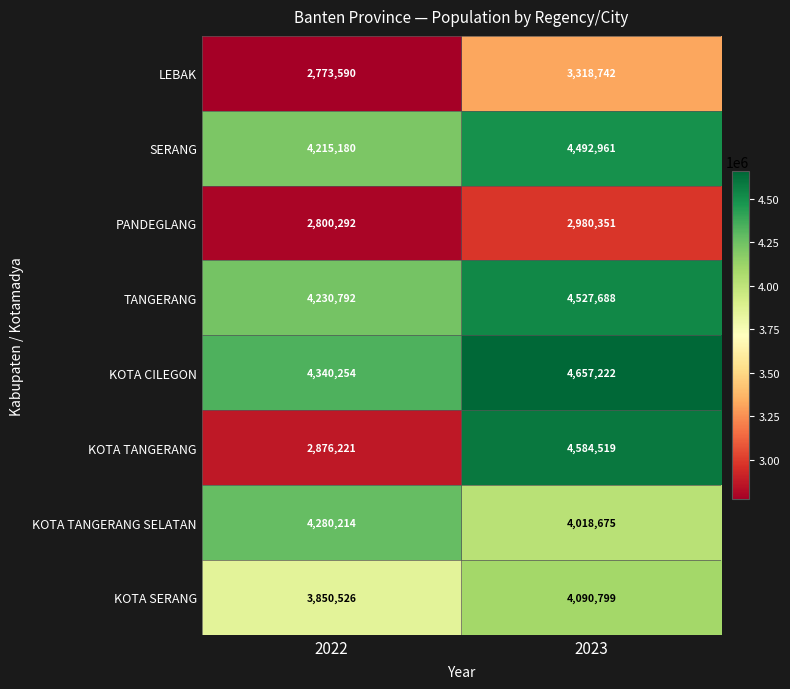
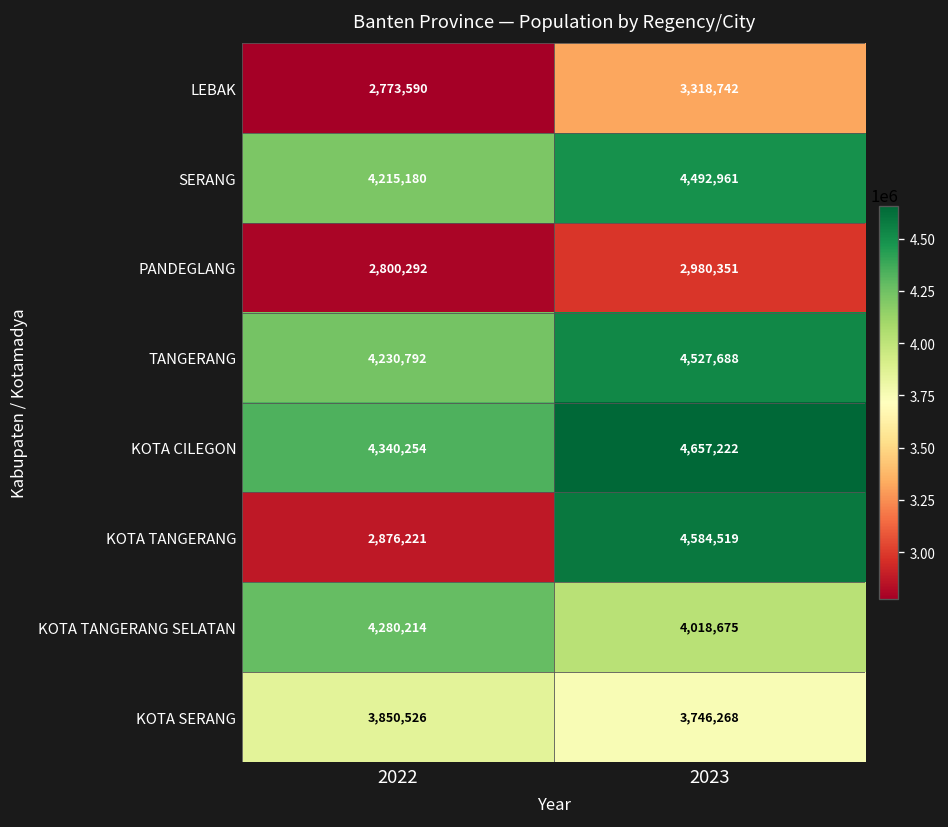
KOTA SERANG, 2023: 4,090,799 -> 3,746,268
